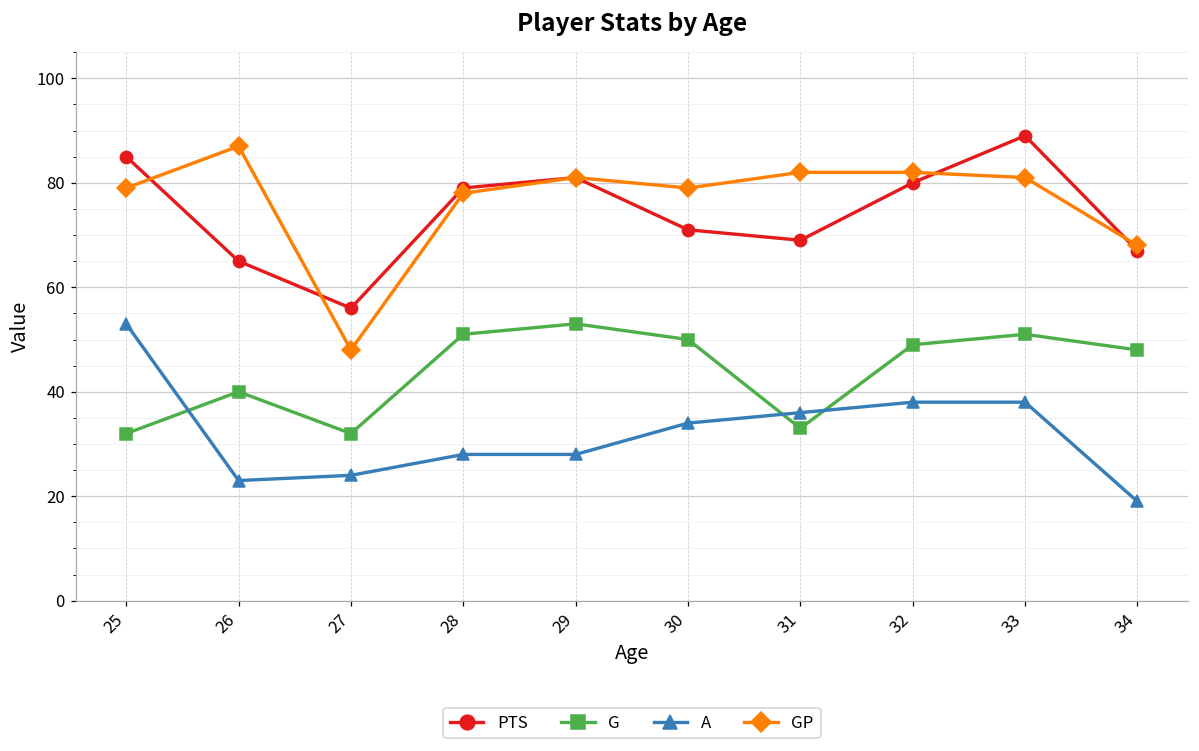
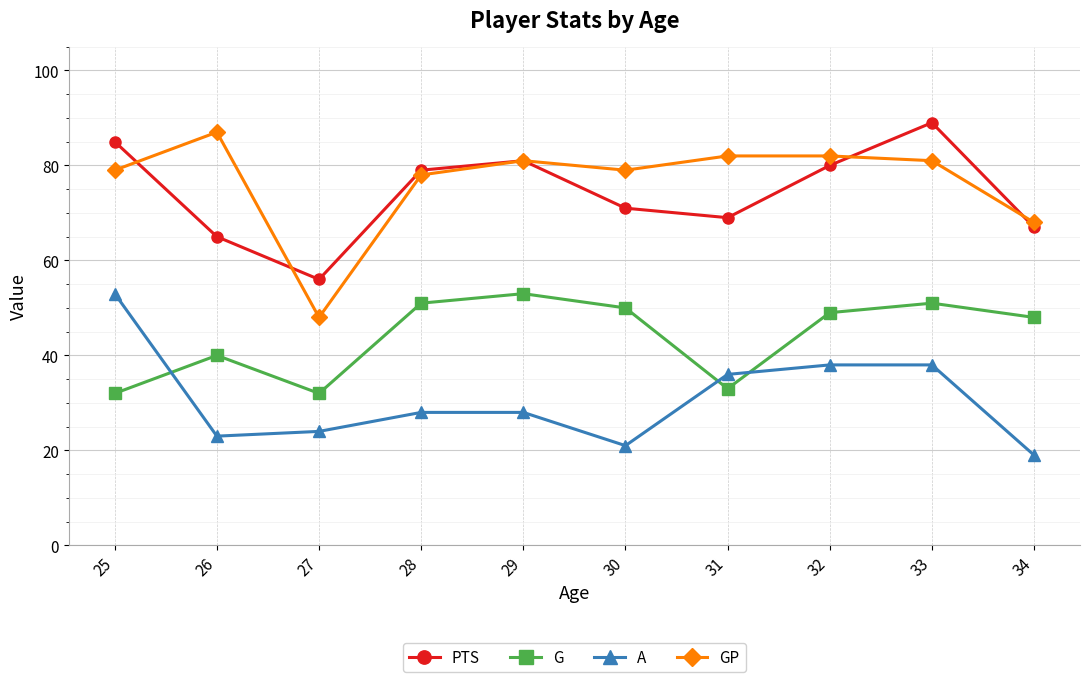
A, 30: 34 -> 21
